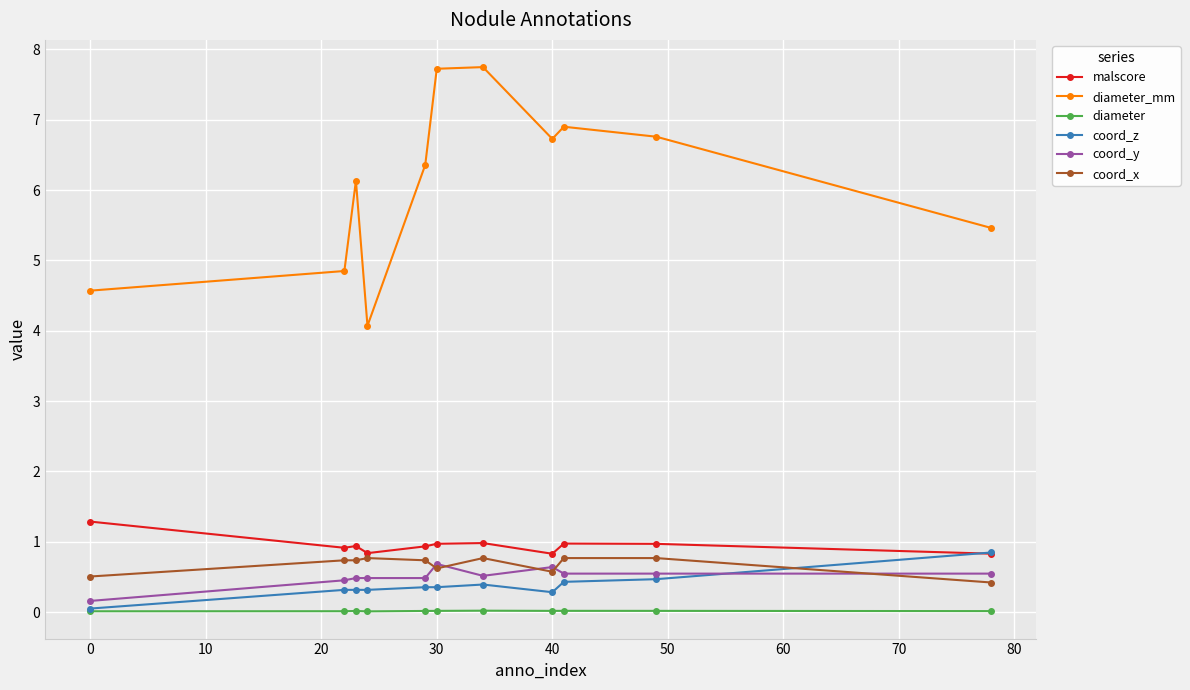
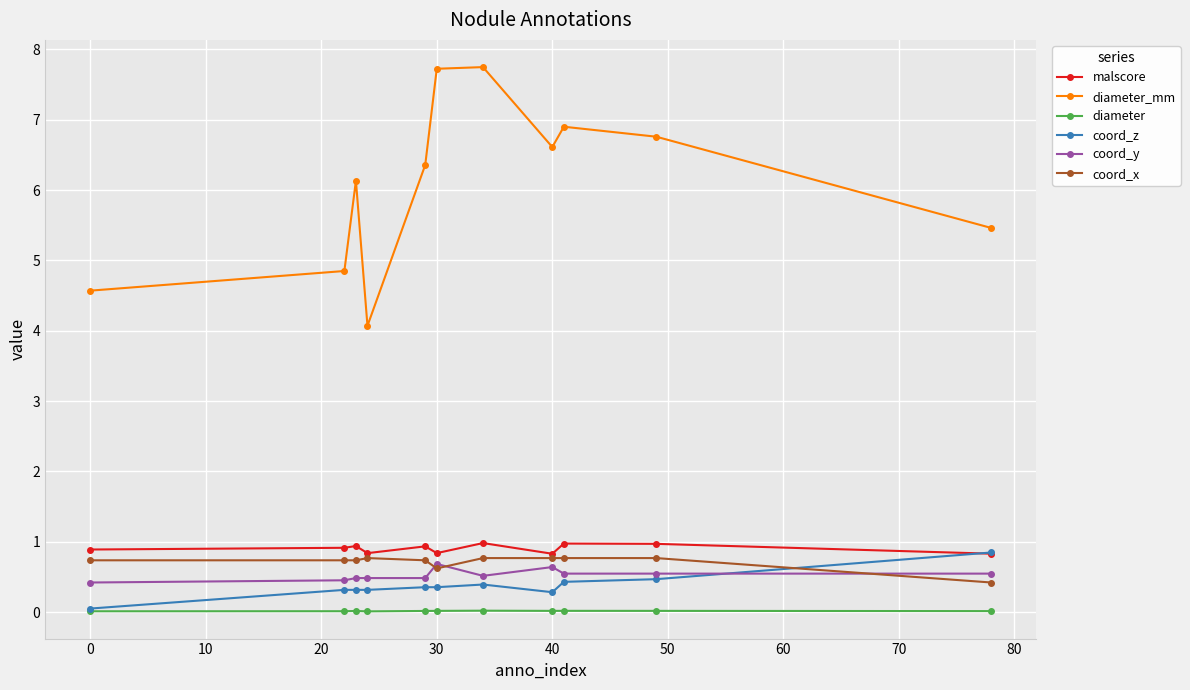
malscore, 0: 1.3 -> 0.9
coord_y, 0: 0.2 -> 0.4
coord_x, 0: 0.5 -> 0.7
malscore, 30: 1.0 -> 0.8
diameter_mm, 40: 6.7 -> 6.6
coord_x, 40: 0.6 -> 0.8
